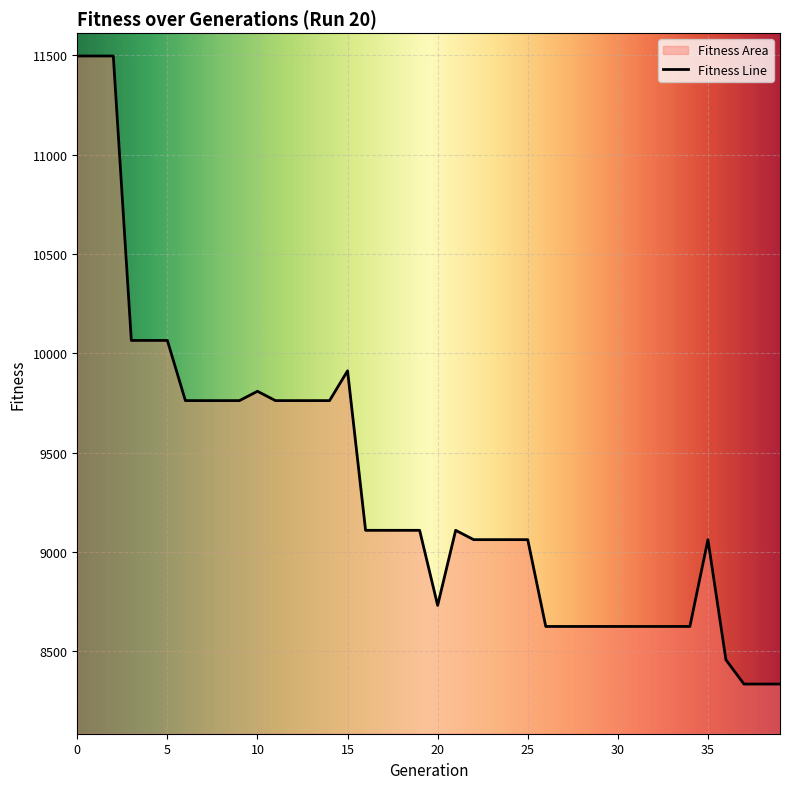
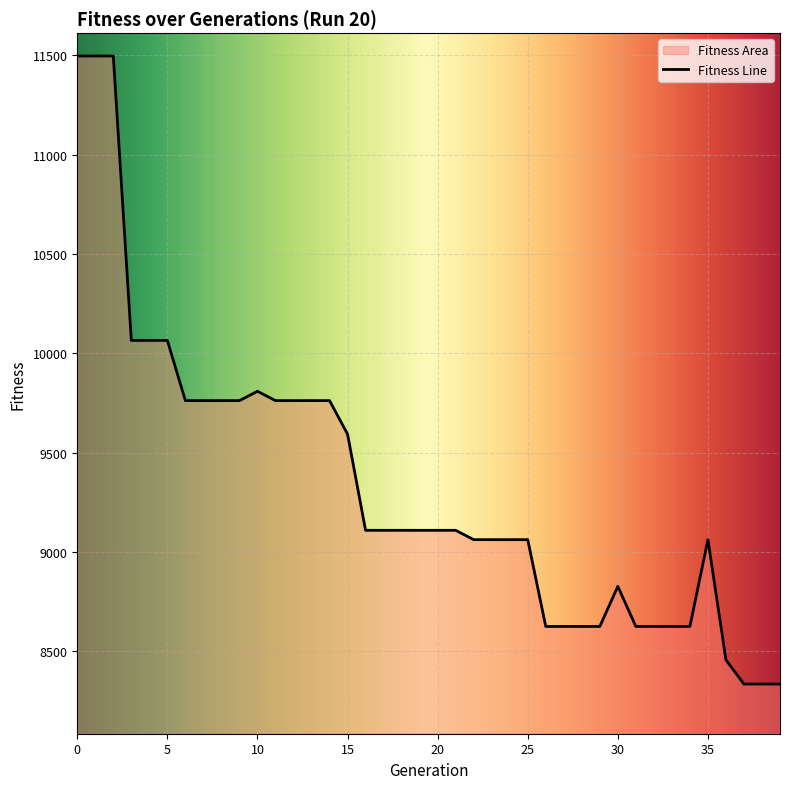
15: 9910 -> 9590
20: 8730 -> 9110
30: 8630 -> 8830
